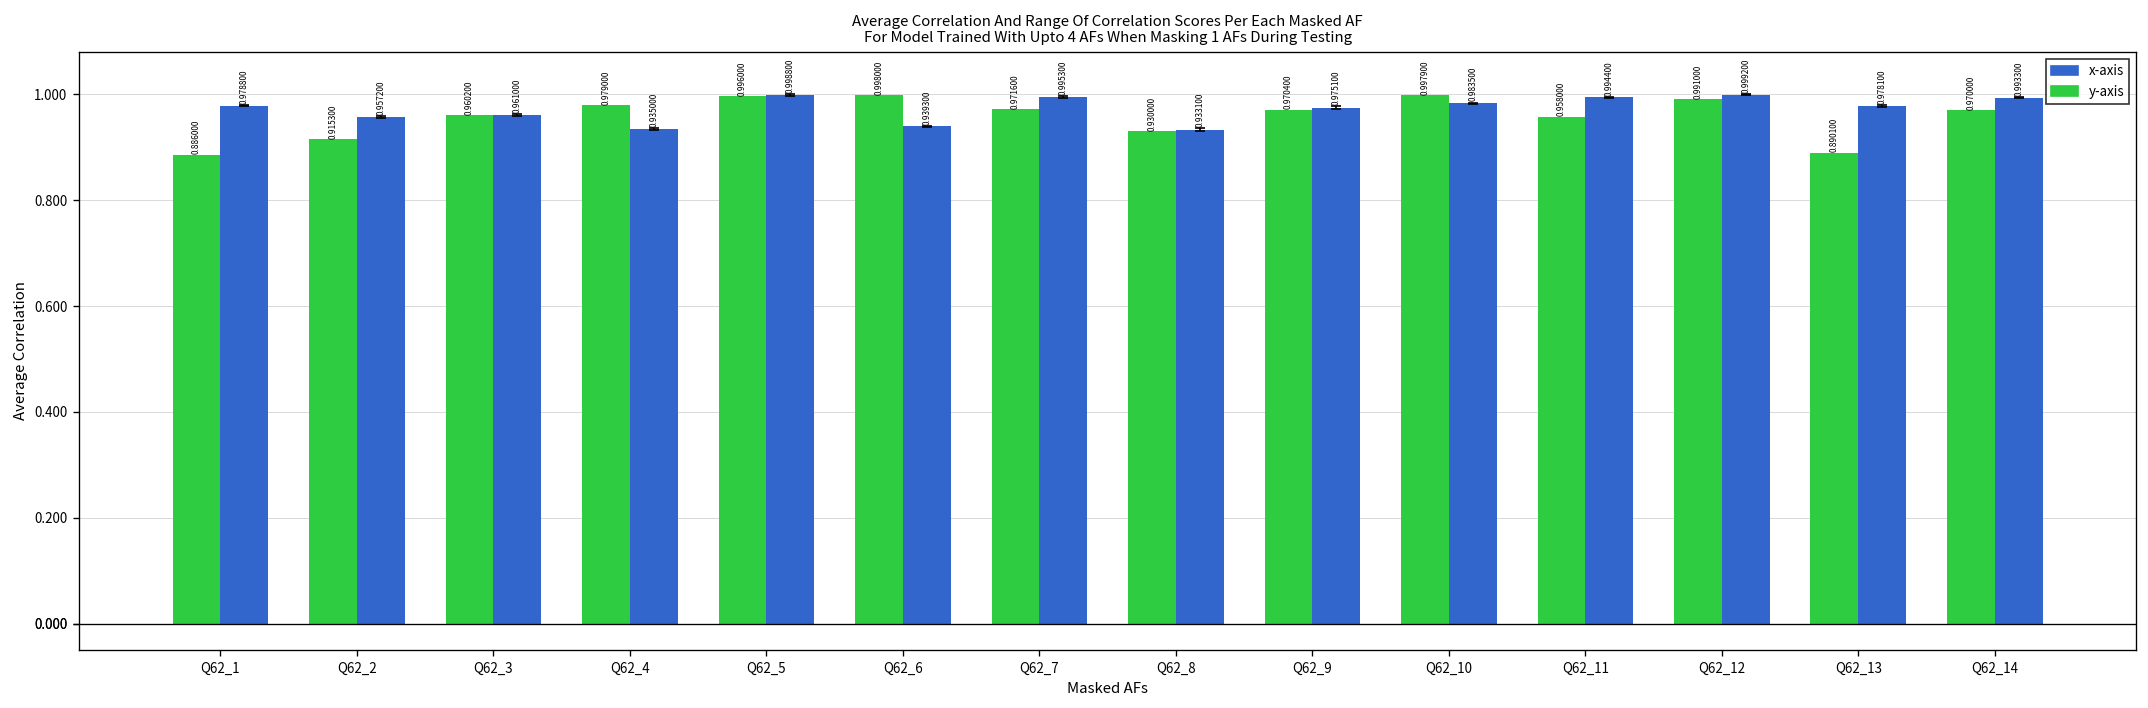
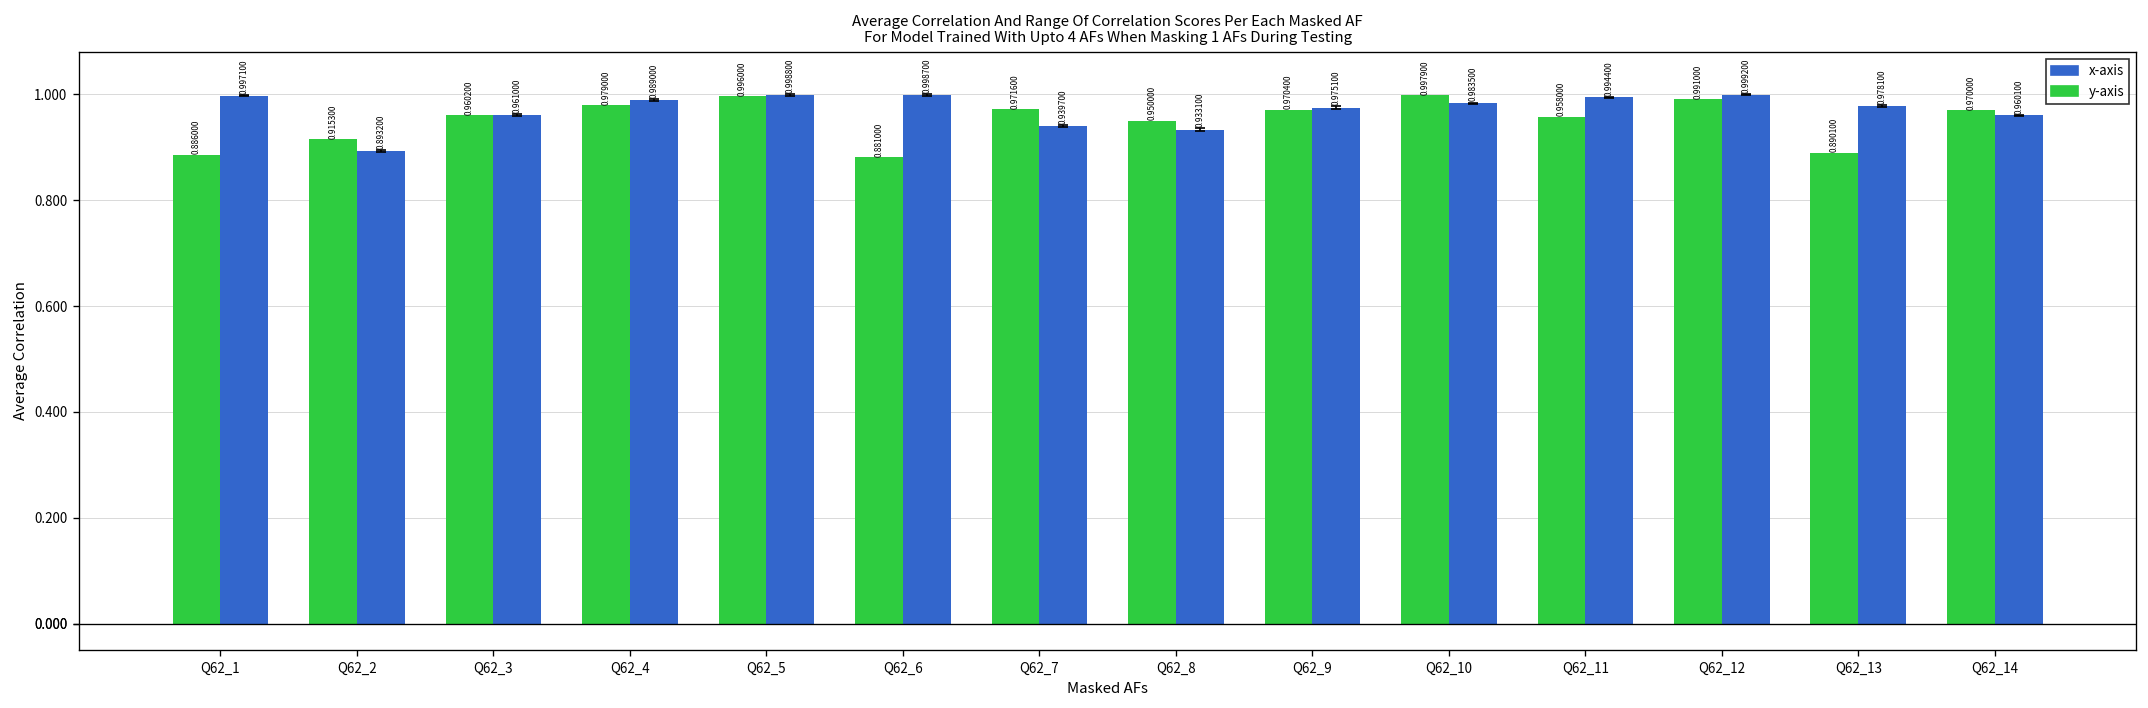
x-axis, Q62_1: 0.978800 -> 0.997100
x-axis, Q62_2: 0.957200 -> 0.893200
x-axis, Q62_4: 0.935000 -> 0.989000
y-axis, Q62_6: 0.998000 -> 0.881000
x-axis, Q62_6: 0.939300 -> 0.998700
x-axis, Q62_7: 0.995300 -> 0.939700
y-axis, Q62_8: 0.930000 -> 0.950000
x-axis, Q62_14: 0.993300 -> 0.960100
